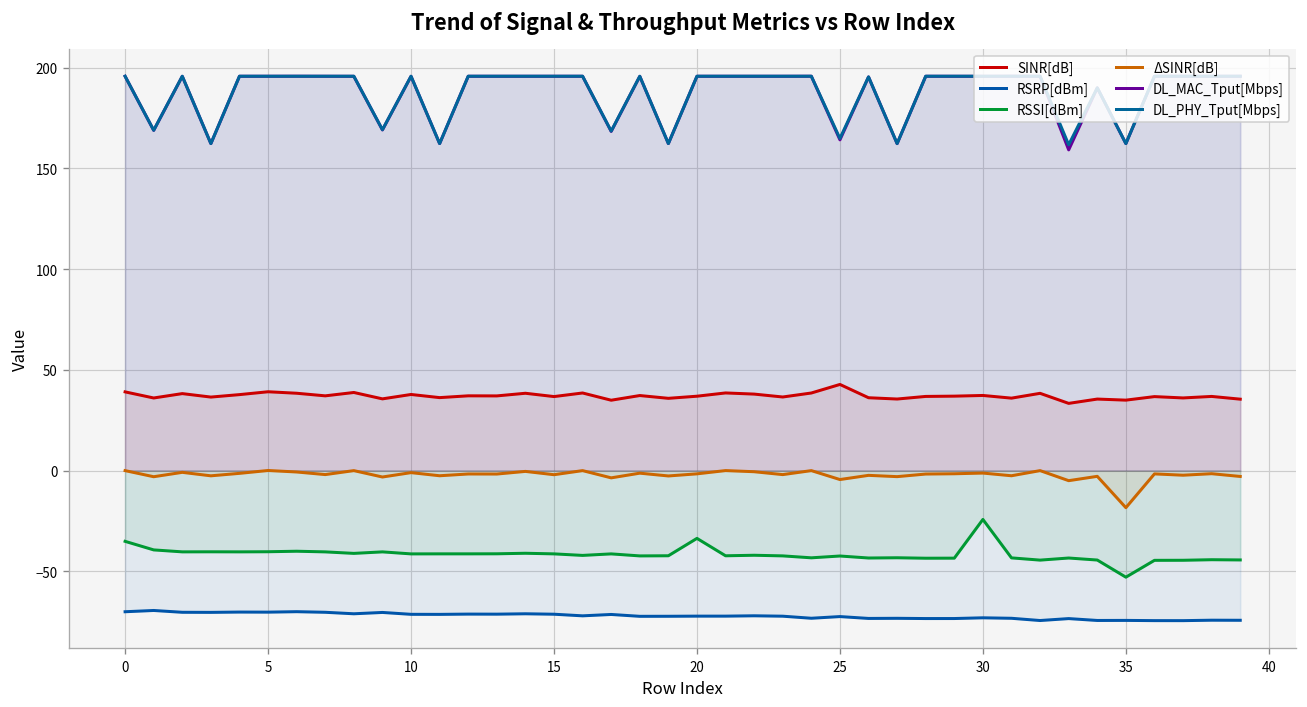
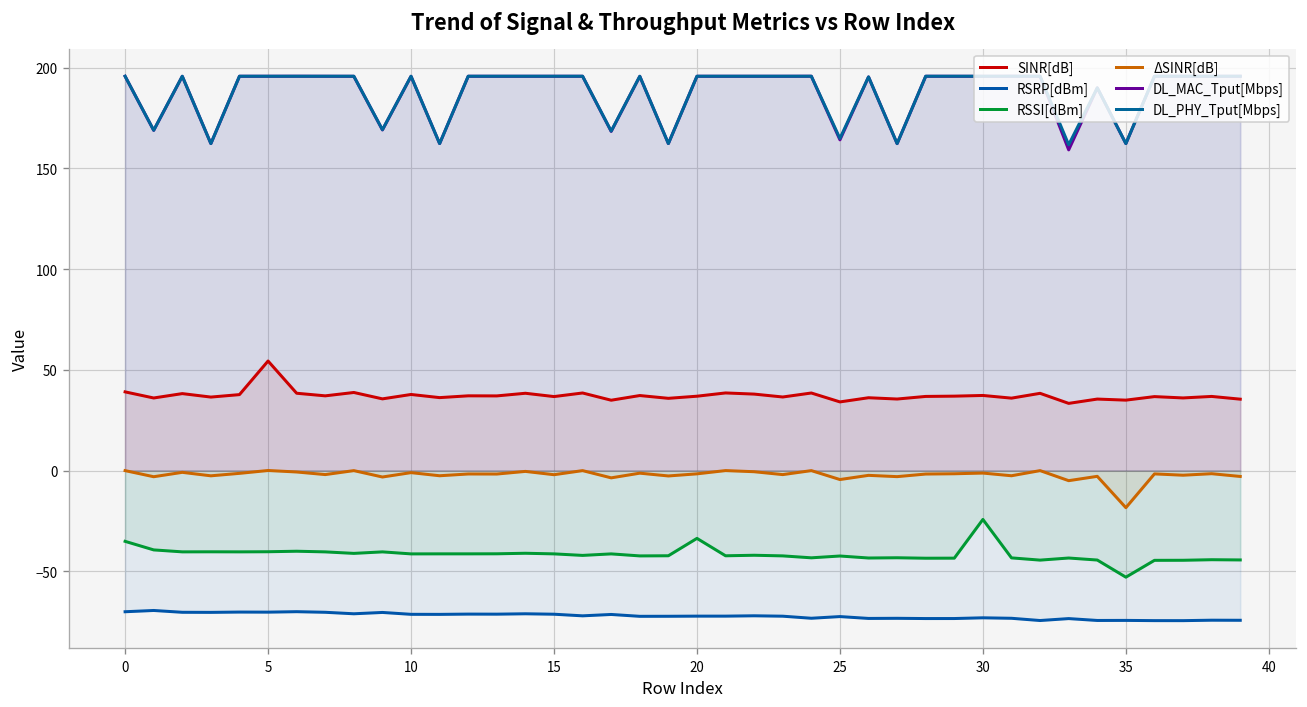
SINR[dB], 5: 39 -> 54
SINR[dB], 25: 43 -> 34
